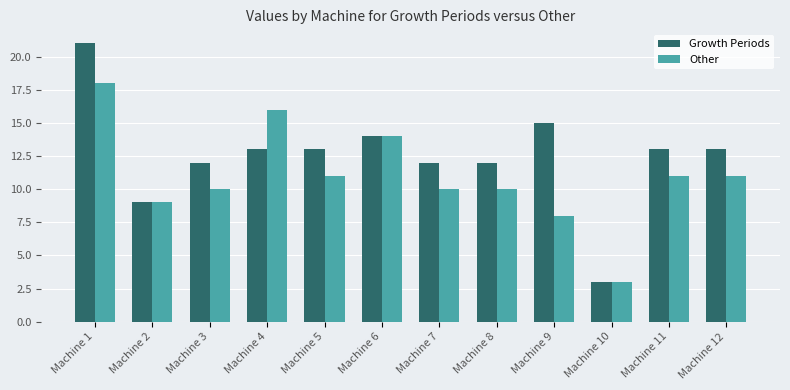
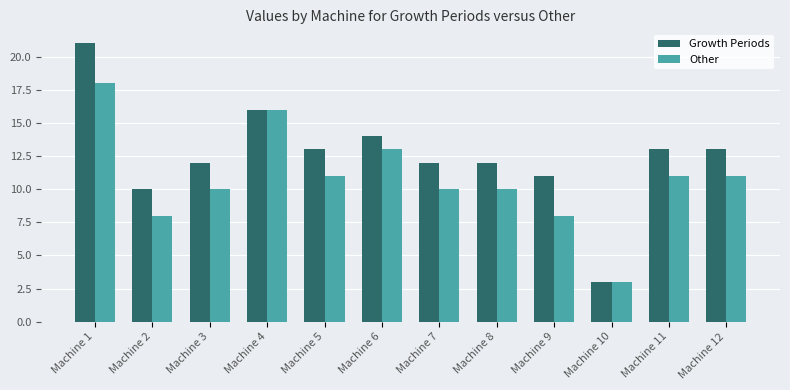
Growth Periods, Machine 2: 9 -> 10
Other, Machine 2: 9 -> 8
Growth Periods, Machine 4: 13 -> 16
Other, Machine 6: 14 -> 13
Growth Periods, Machine 9: 15 -> 11
